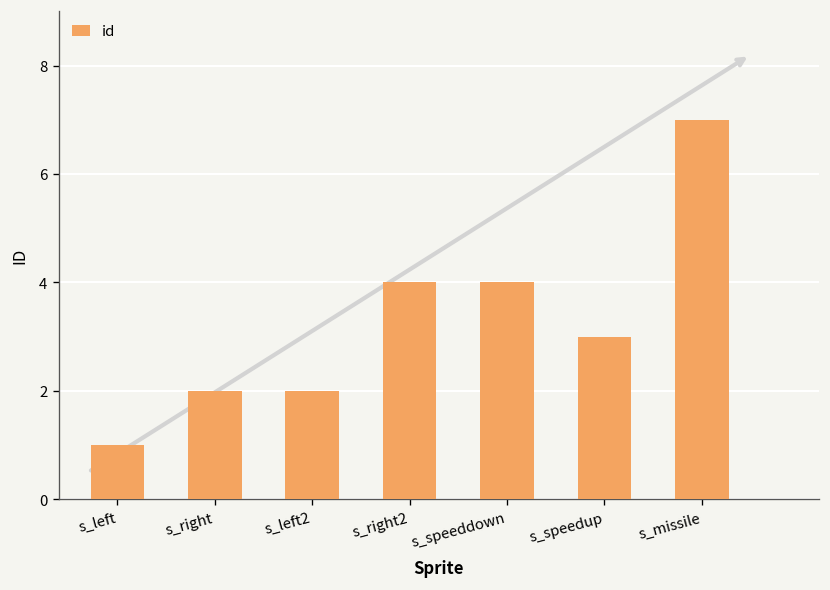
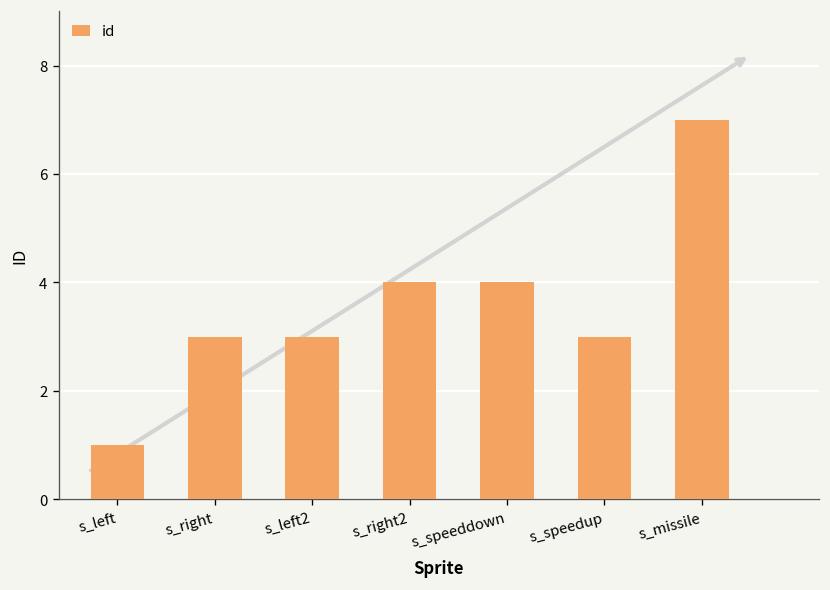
s_right: 2 -> 3
s_left2: 2 -> 3
